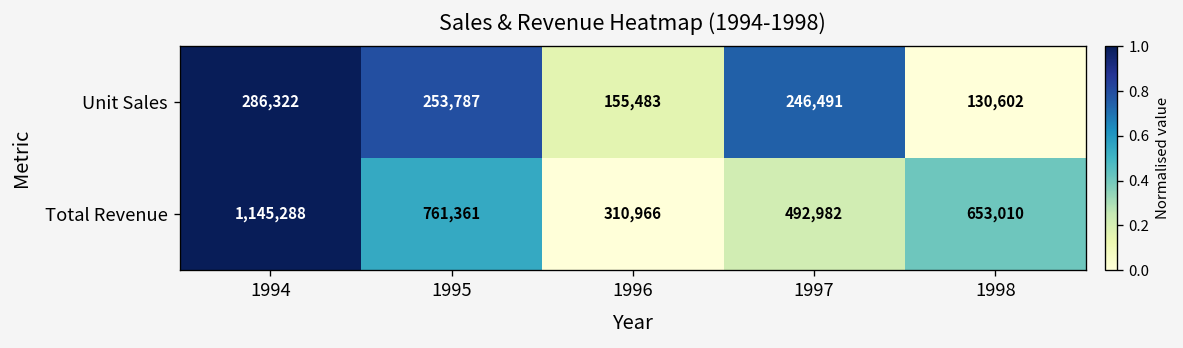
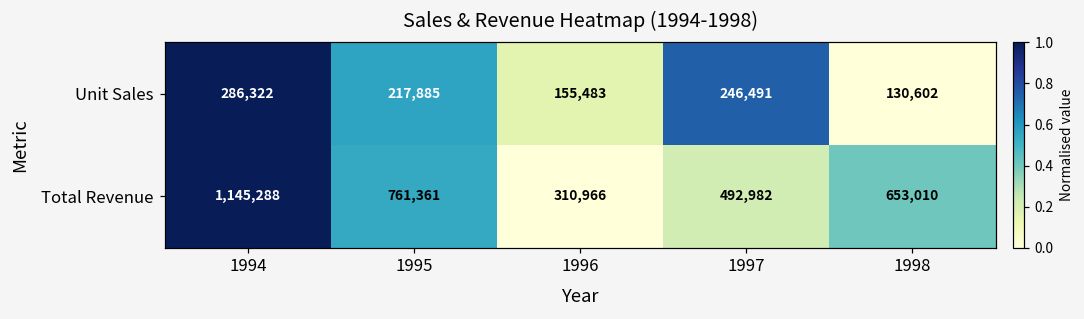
Unit Sales, 1995: 253,787 -> 217,885
